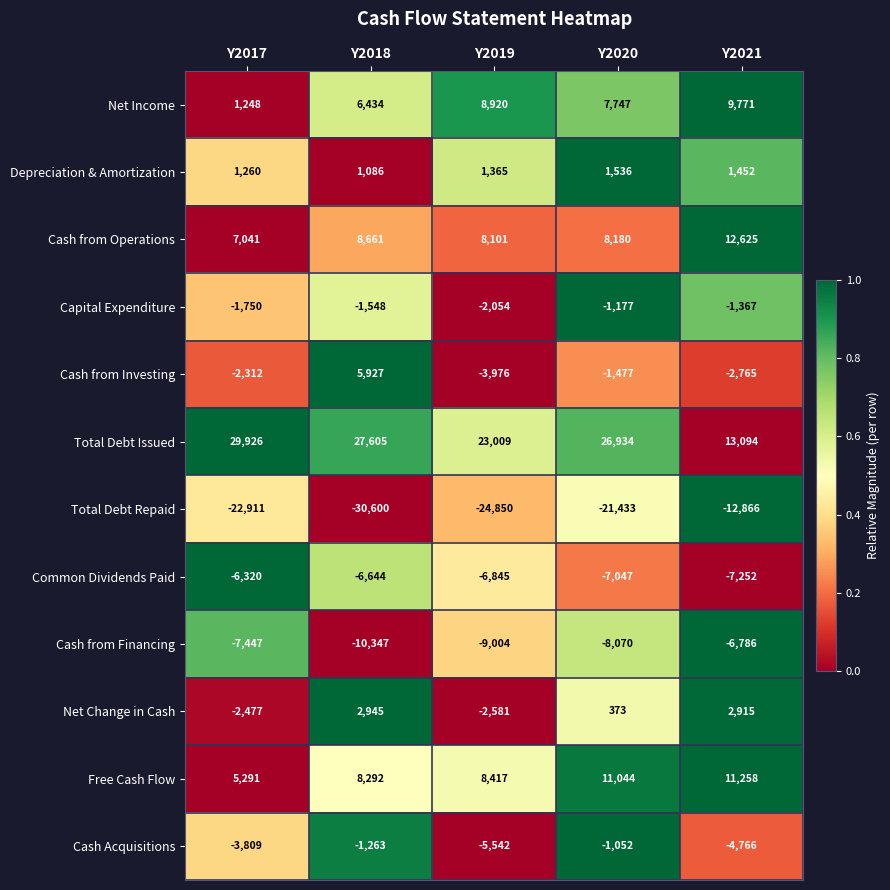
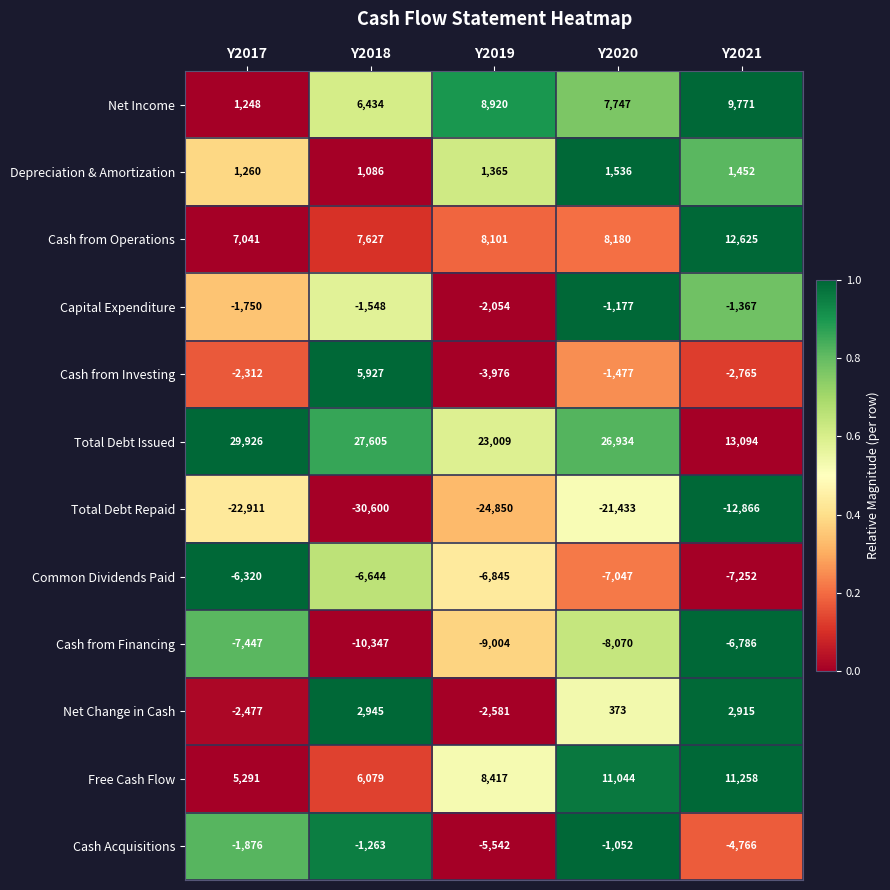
Cash from Operations, Y2018: 8,661 -> 7,627
Free Cash Flow, Y2018: 8,292 -> 6,079
Cash Acquisitions, Y2017: -3,809 -> -1,876
